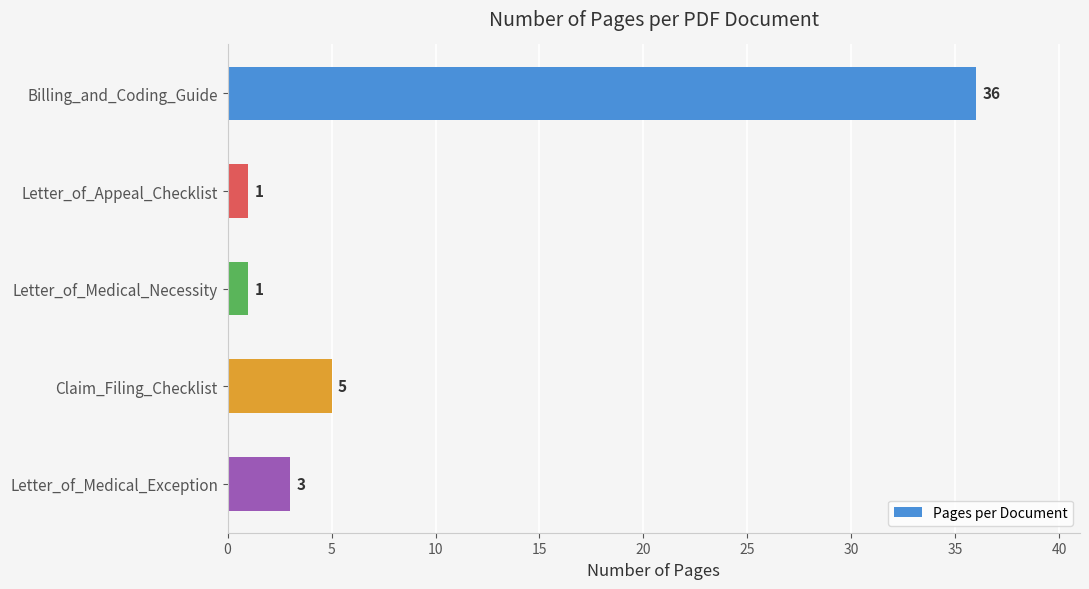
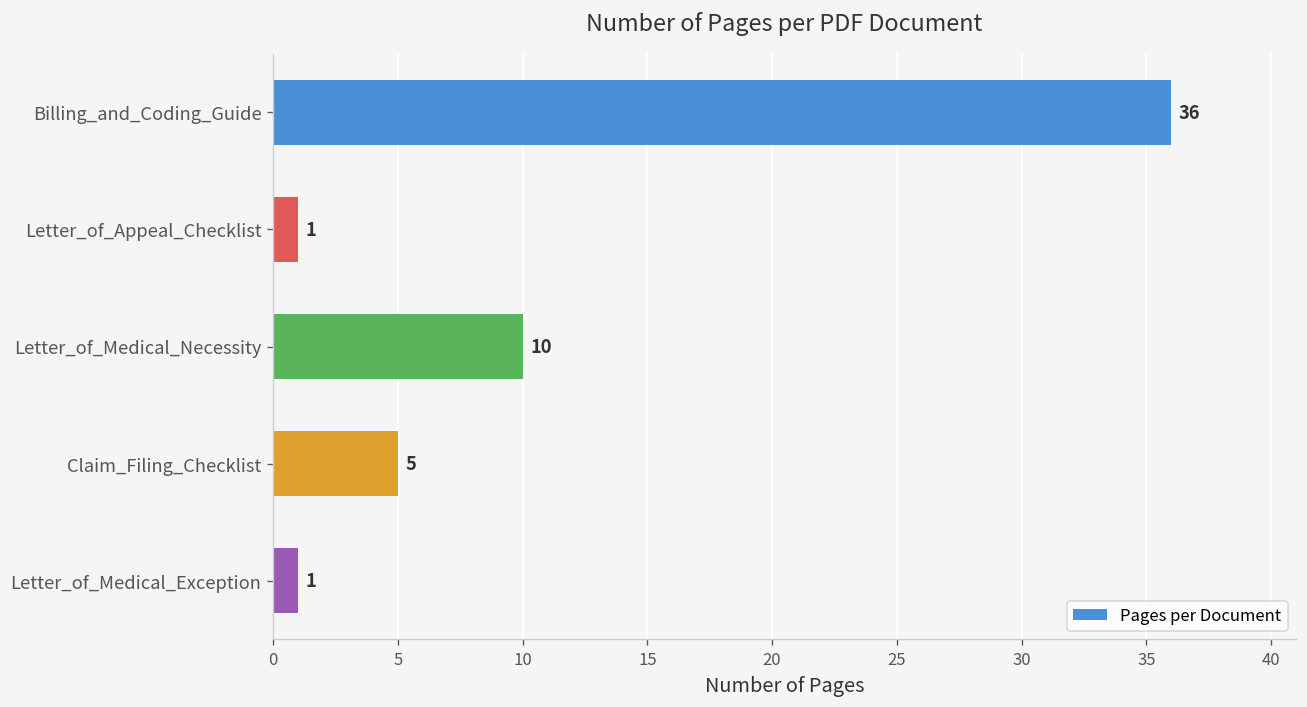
Letter_of_Medical_Necessity: 1 -> 10
Letter_of_Medical_Exception: 3 -> 1
